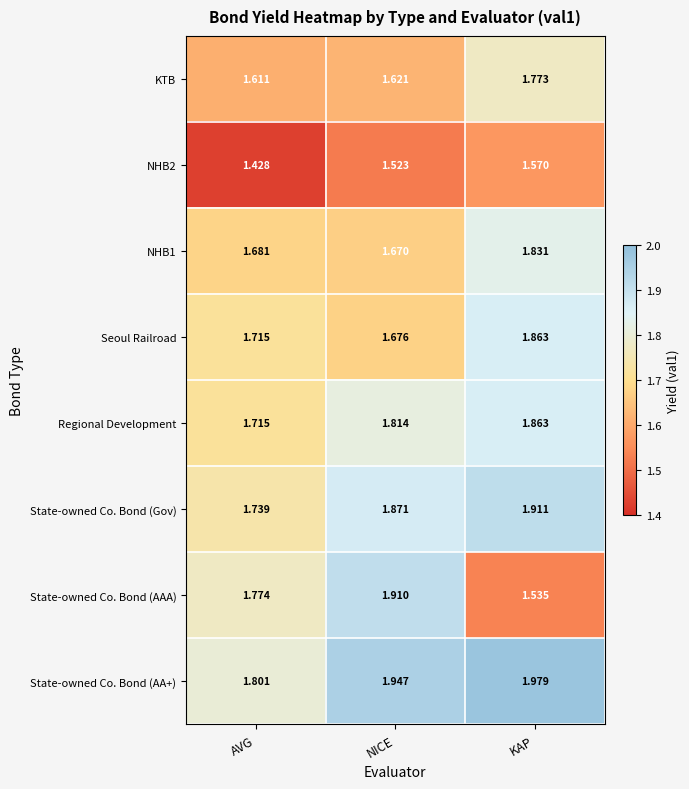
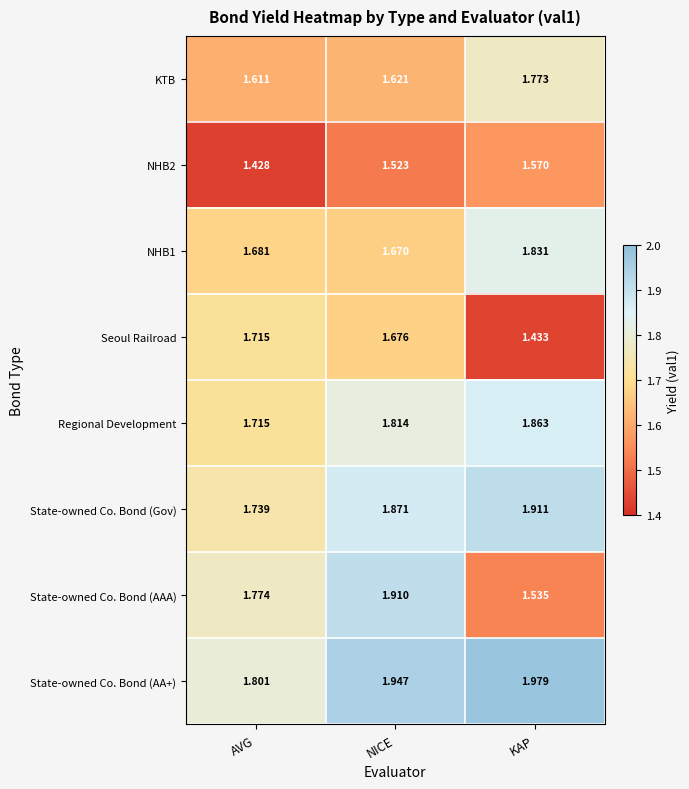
Seoul Railroad, KAP: 1.863 -> 1.433
